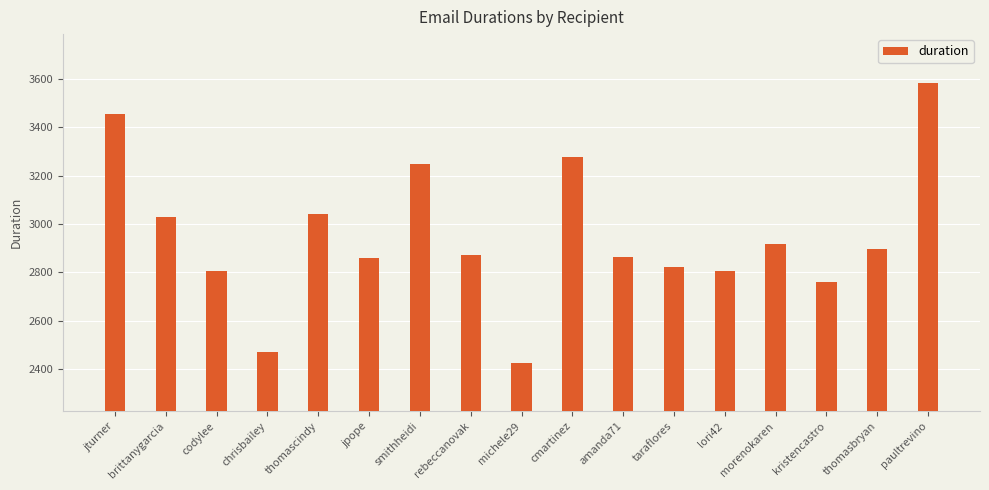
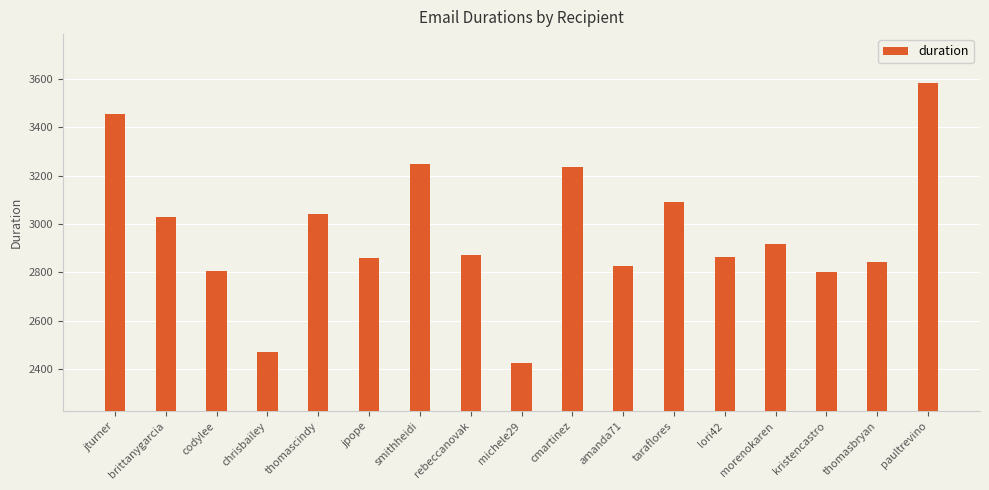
cmartinez: 3280 -> 3240
amanda71: 2860 -> 2830
taraflores: 2820 -> 3090
lori42: 2800 -> 2860
kristencastro: 2760 -> 2800
thomasbryan: 2900 -> 2850
